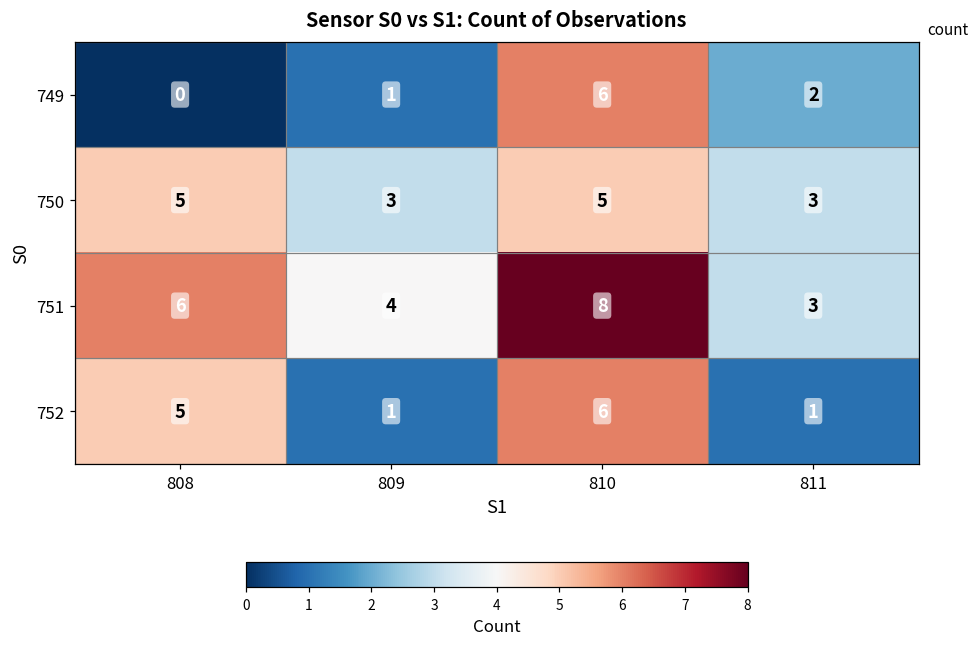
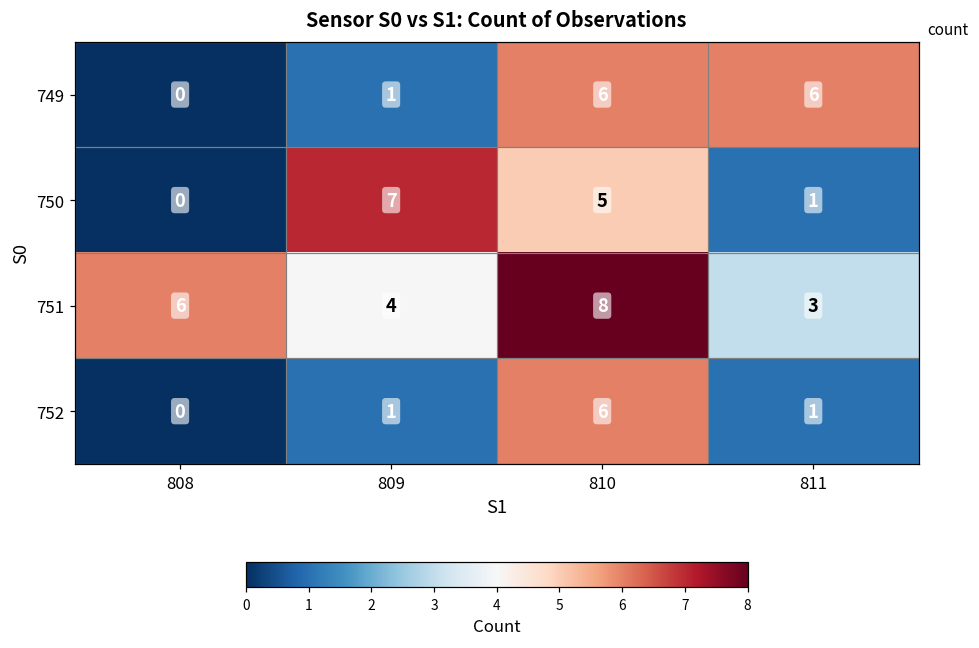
749, 811: 2 -> 6
750, 808: 5 -> 0
750, 809: 3 -> 7
750, 811: 3 -> 1
752, 808: 5 -> 0
